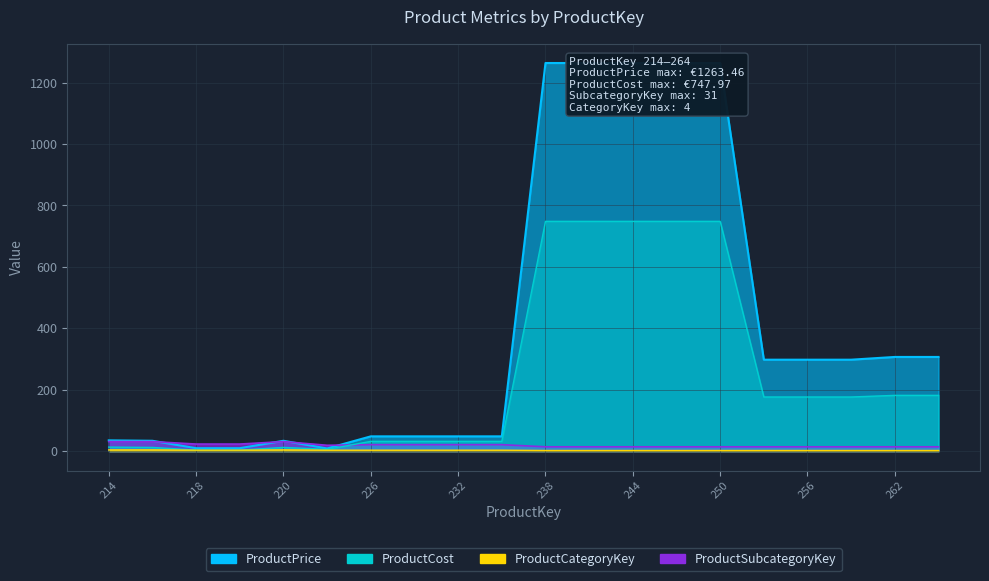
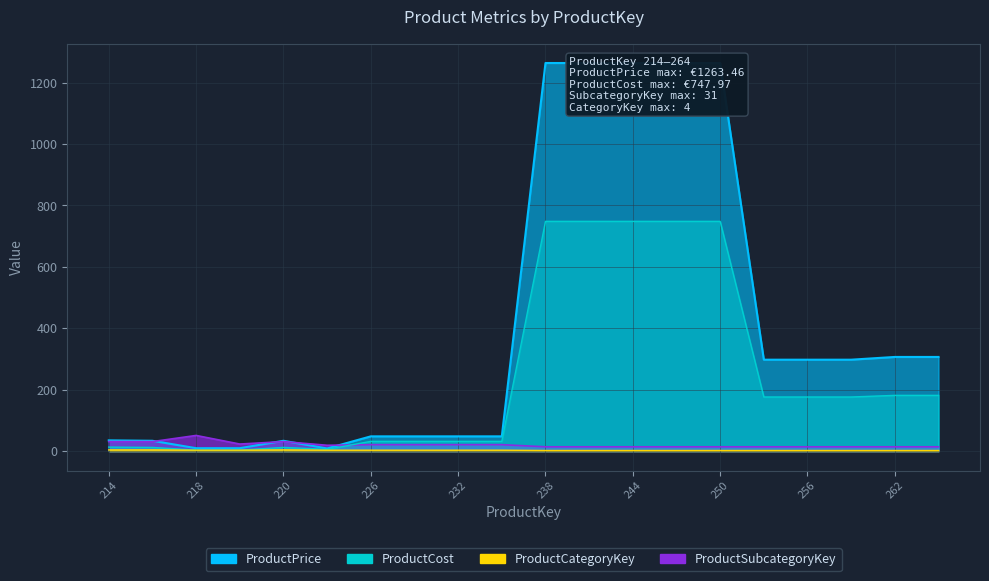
ProductSubcategoryKey, 218: 20 -> 50
